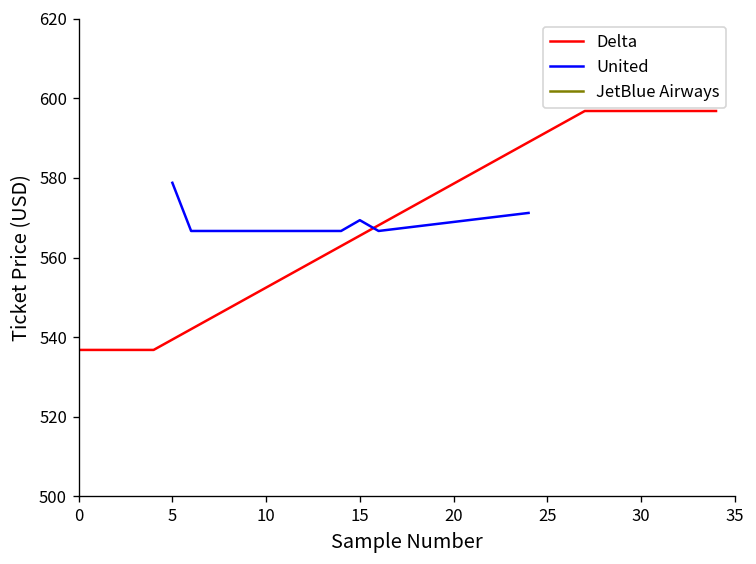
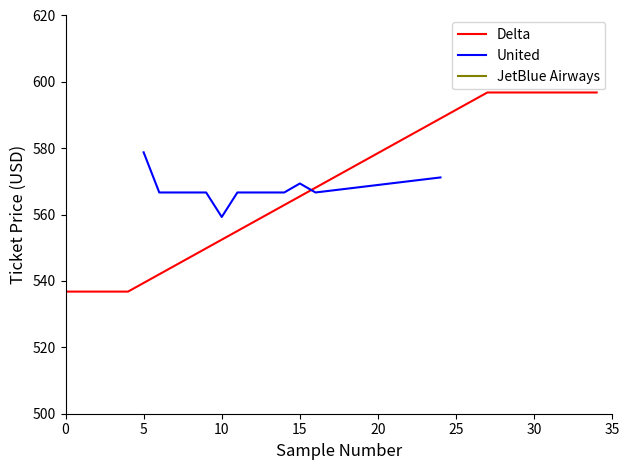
United, 10: 567 -> 559
